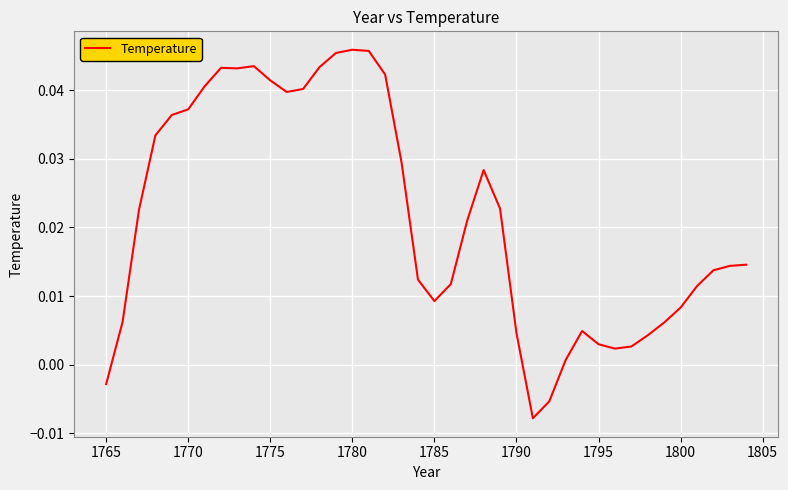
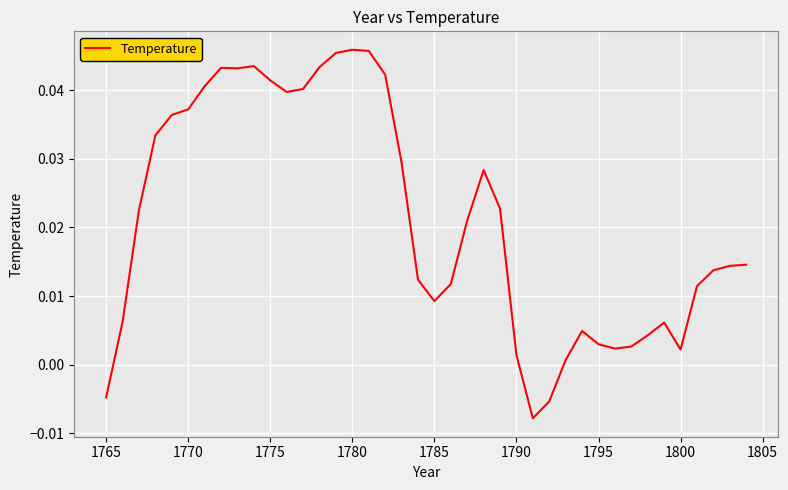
1765: -0.003 -> -0.005
1790: 0.005 -> 0.001
1800: 0.008 -> 0.002
